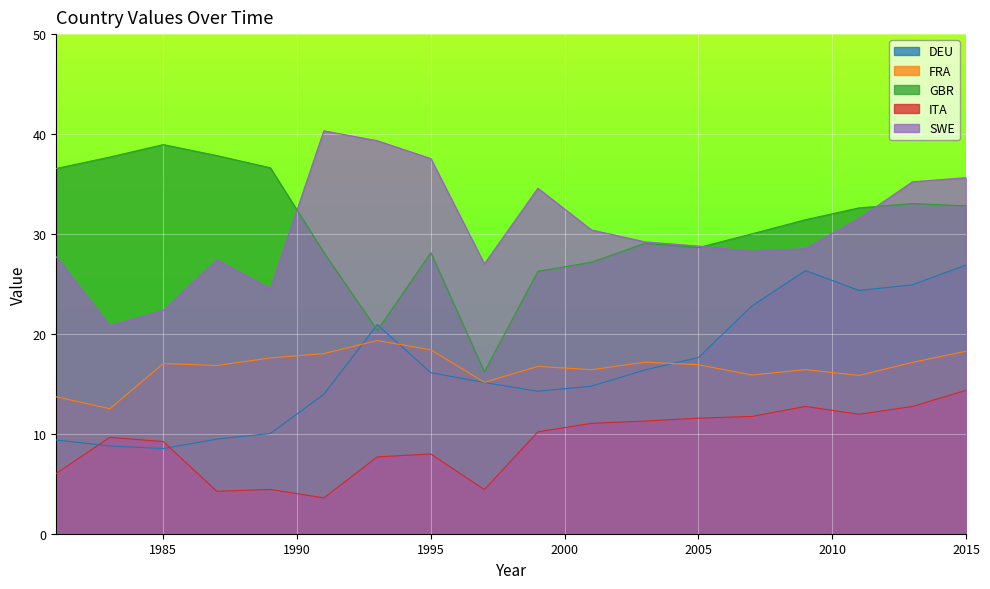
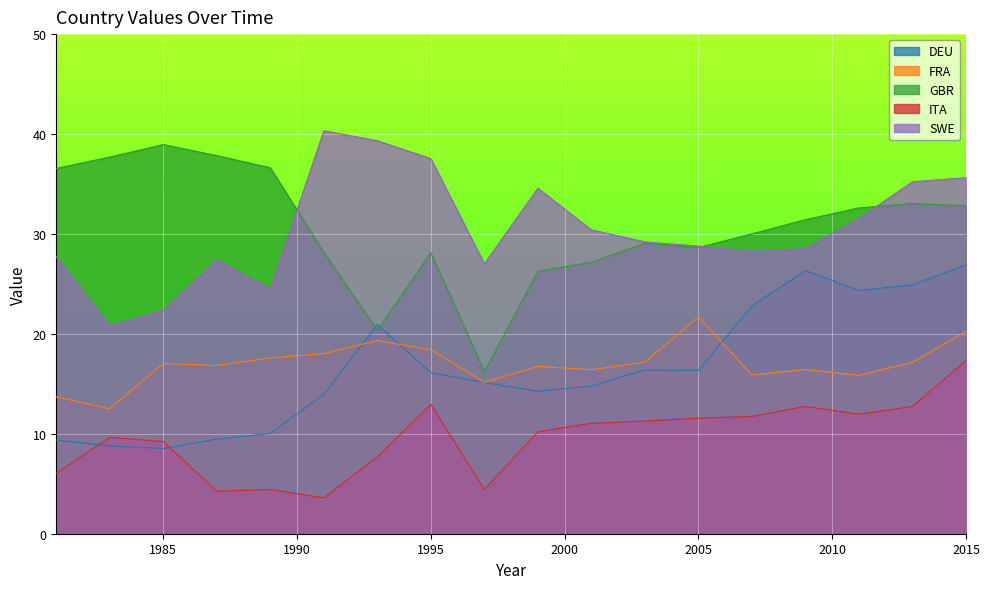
ITA, 1995: 8 -> 13
DEU, 2005: 18 -> 16
FRA, 2005: 17 -> 22
FRA, 2015: 18 -> 20
ITA, 2015: 14 -> 17
